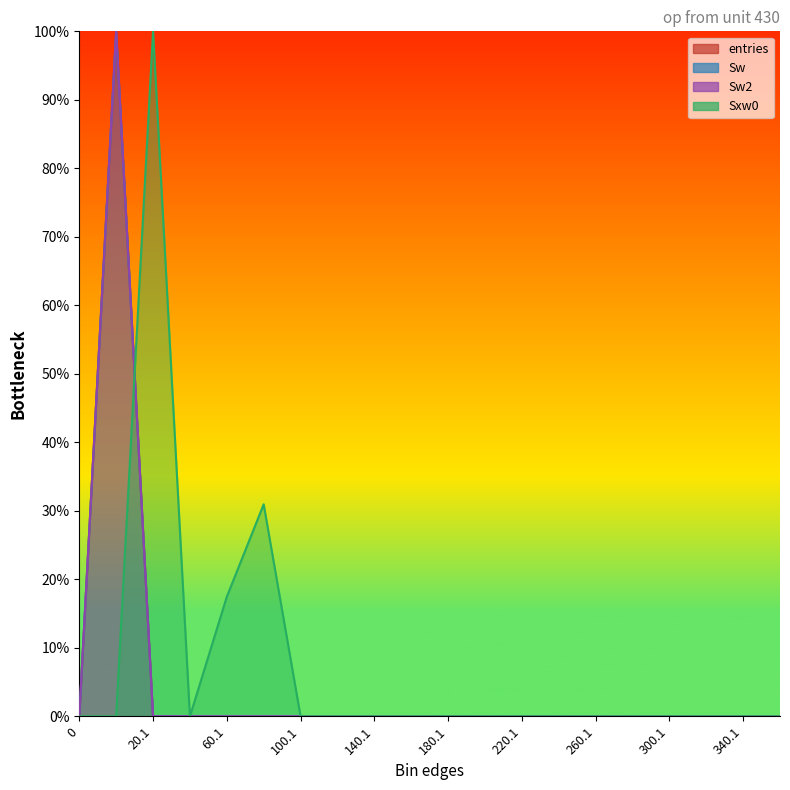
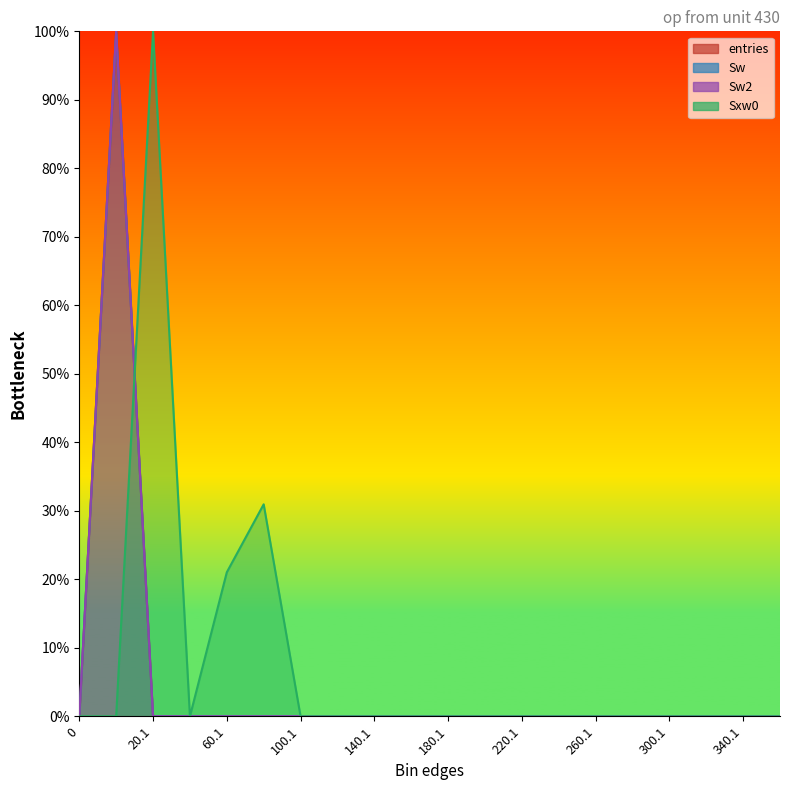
Sxw0, 60.1: 17% -> 21%
